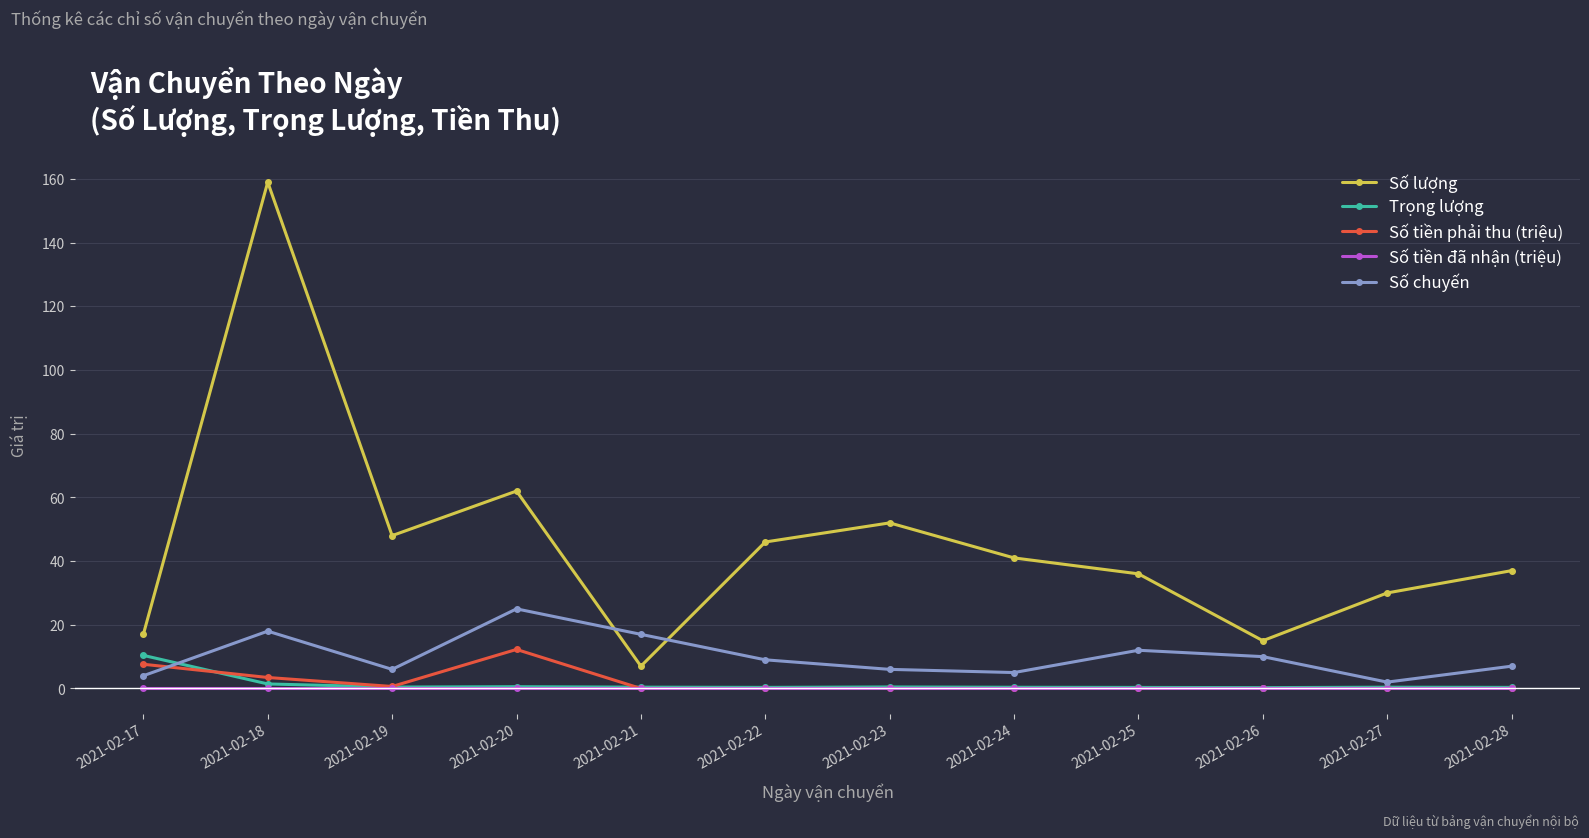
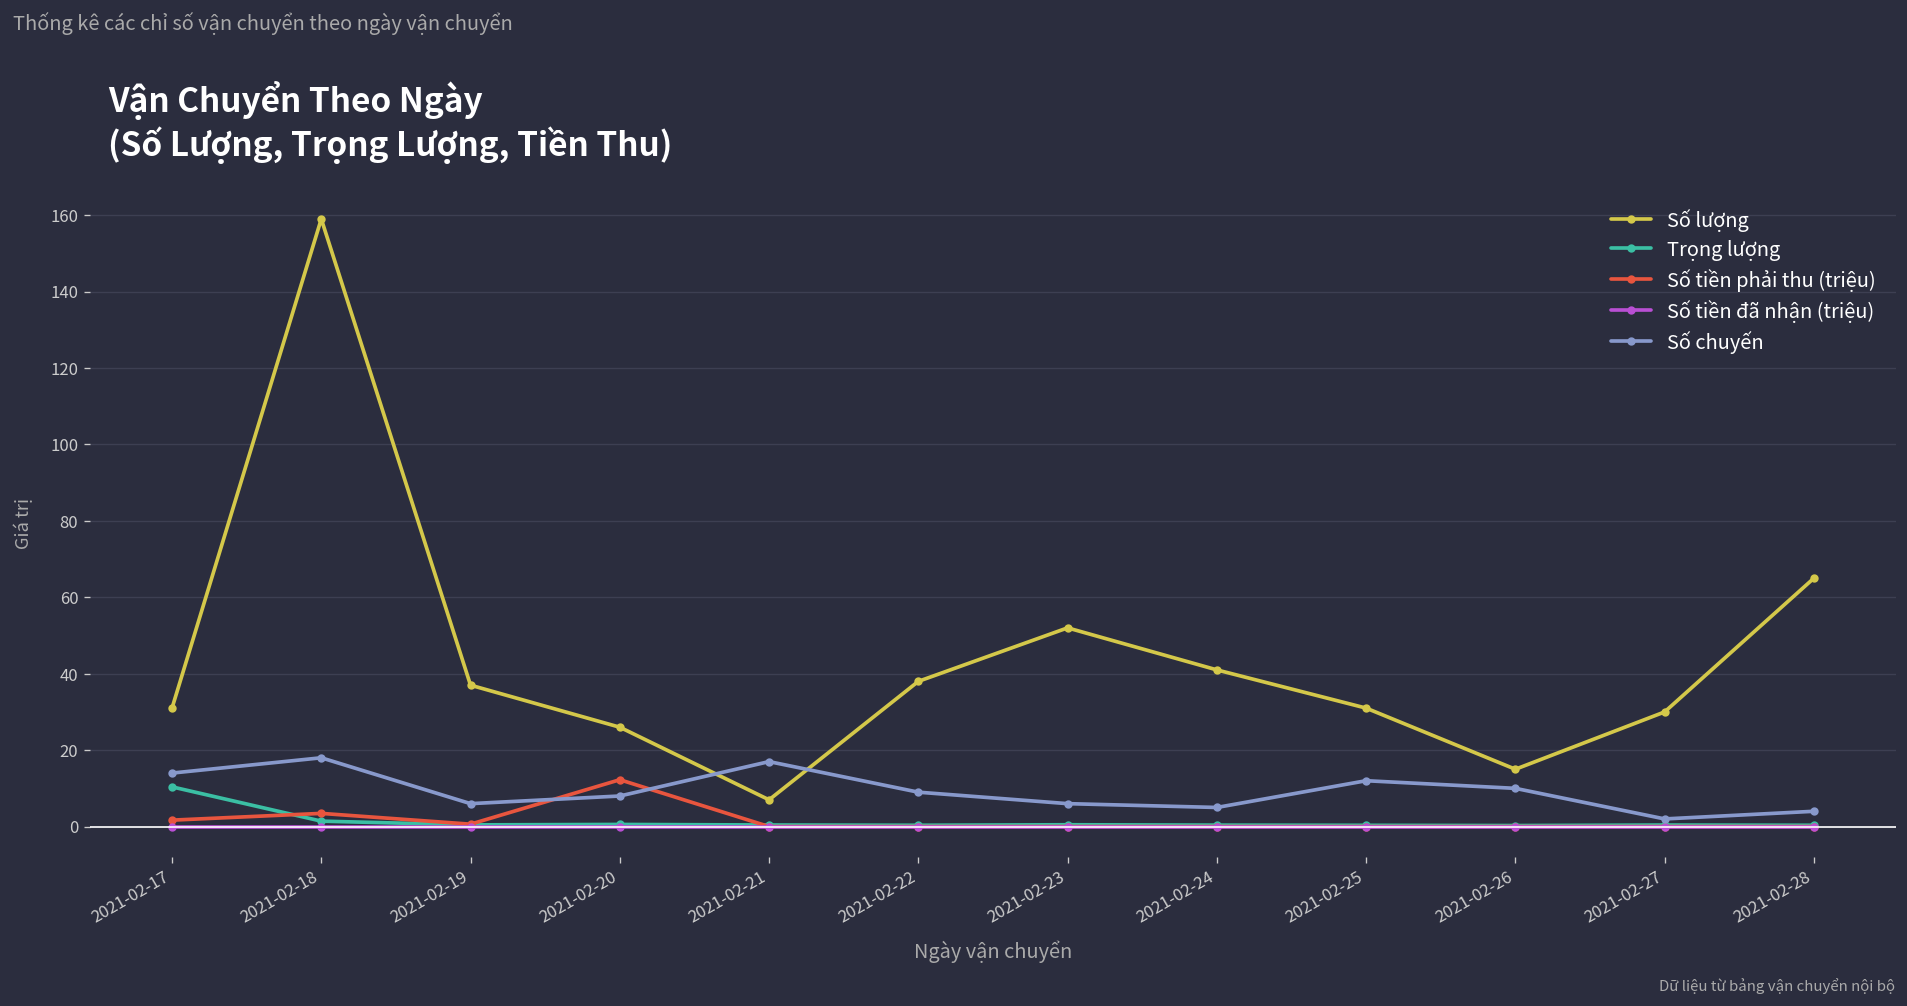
Số lượng, 2021-02-17: 17 -> 31
Số tiền phải thu (triệu), 2021-02-17: 8 -> 2
Số chuyến, 2021-02-17: 4 -> 14
Số lượng, 2021-02-19: 48 -> 37
Số lượng, 2021-02-20: 62 -> 26
Số chuyến, 2021-02-20: 25 -> 8
Số lượng, 2021-02-22: 46 -> 38
Số lượng, 2021-02-25: 36 -> 31
Số lượng, 2021-02-28: 37 -> 65
Số chuyến, 2021-02-28: 7 -> 4
